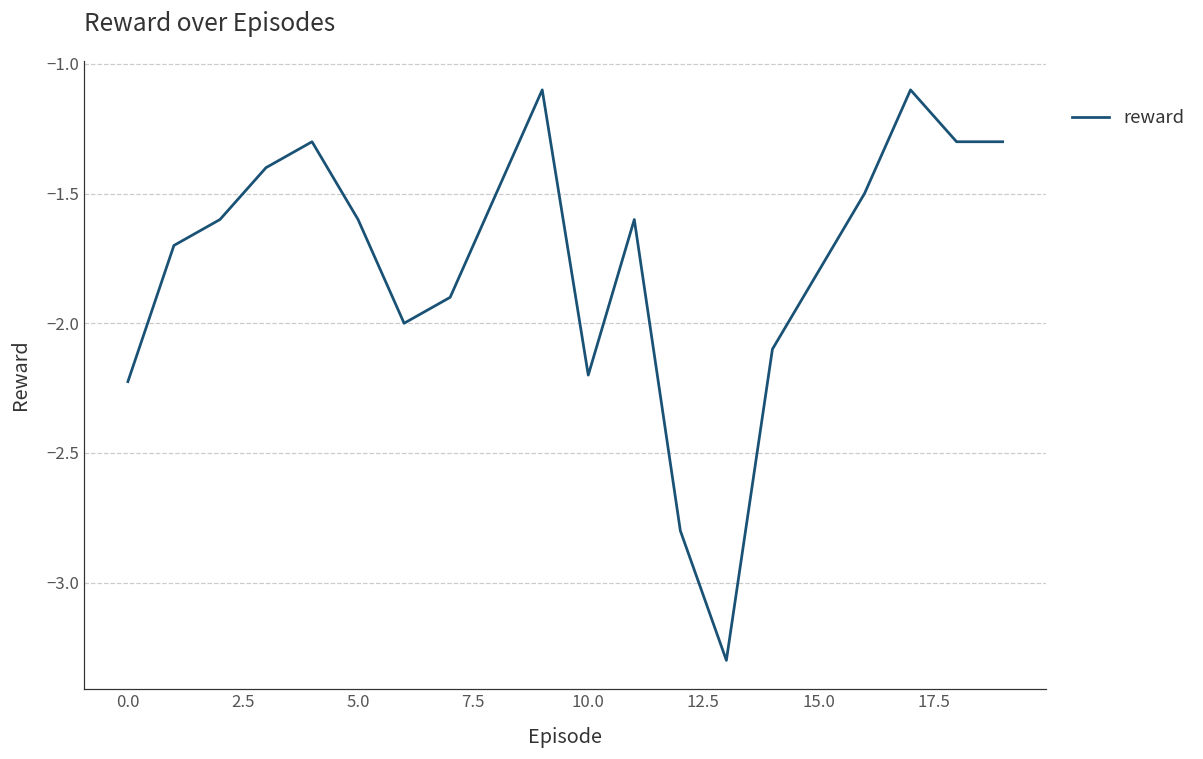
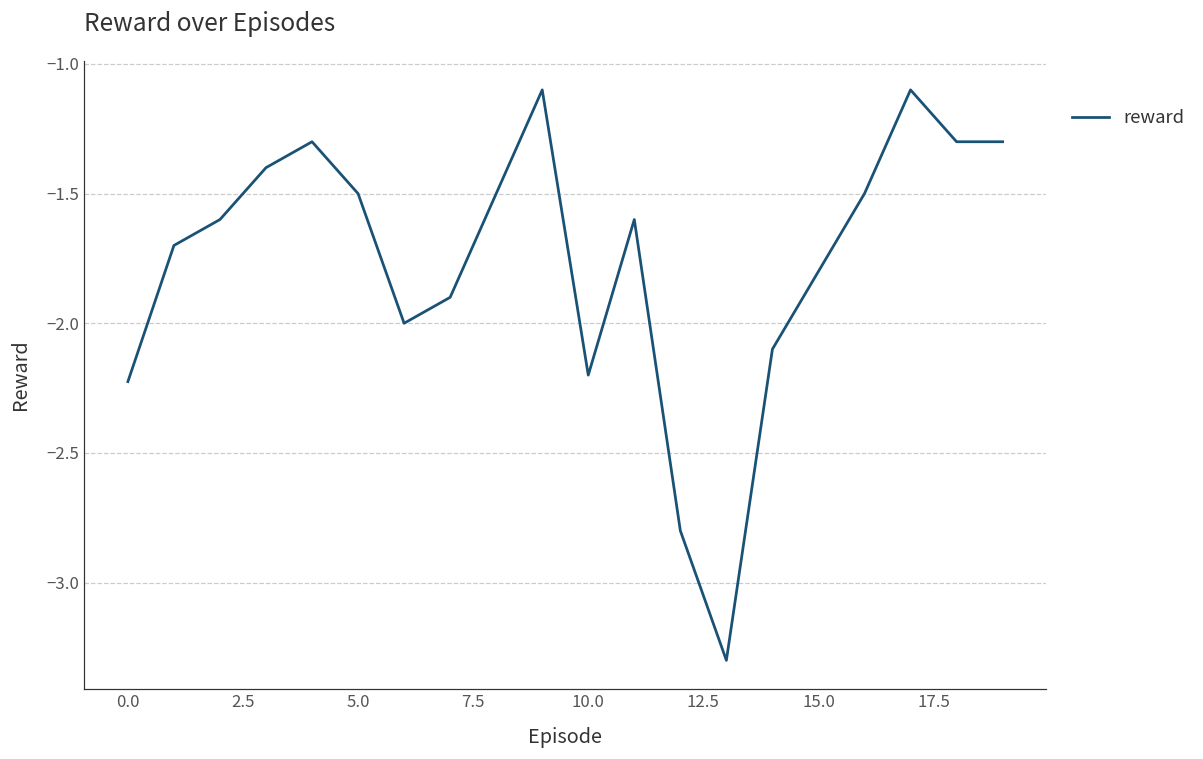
5.0: -1.6 -> -1.5
